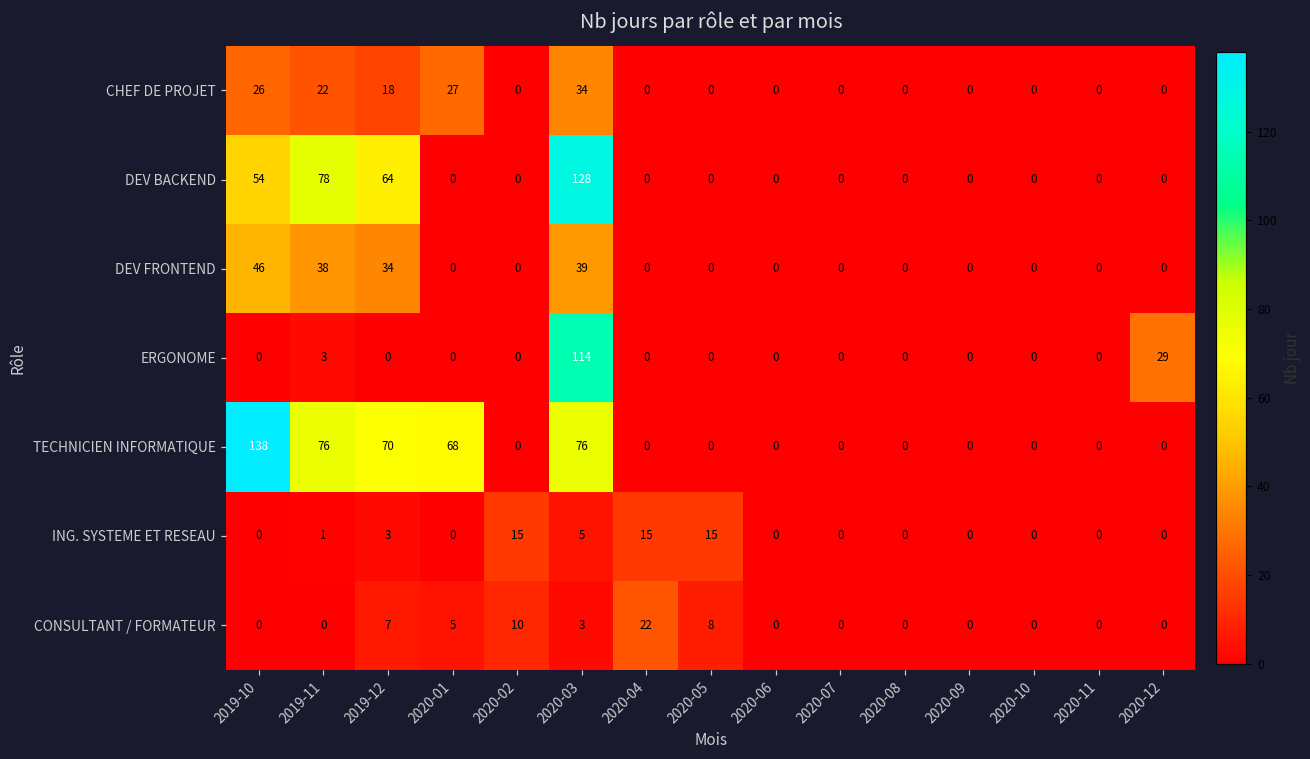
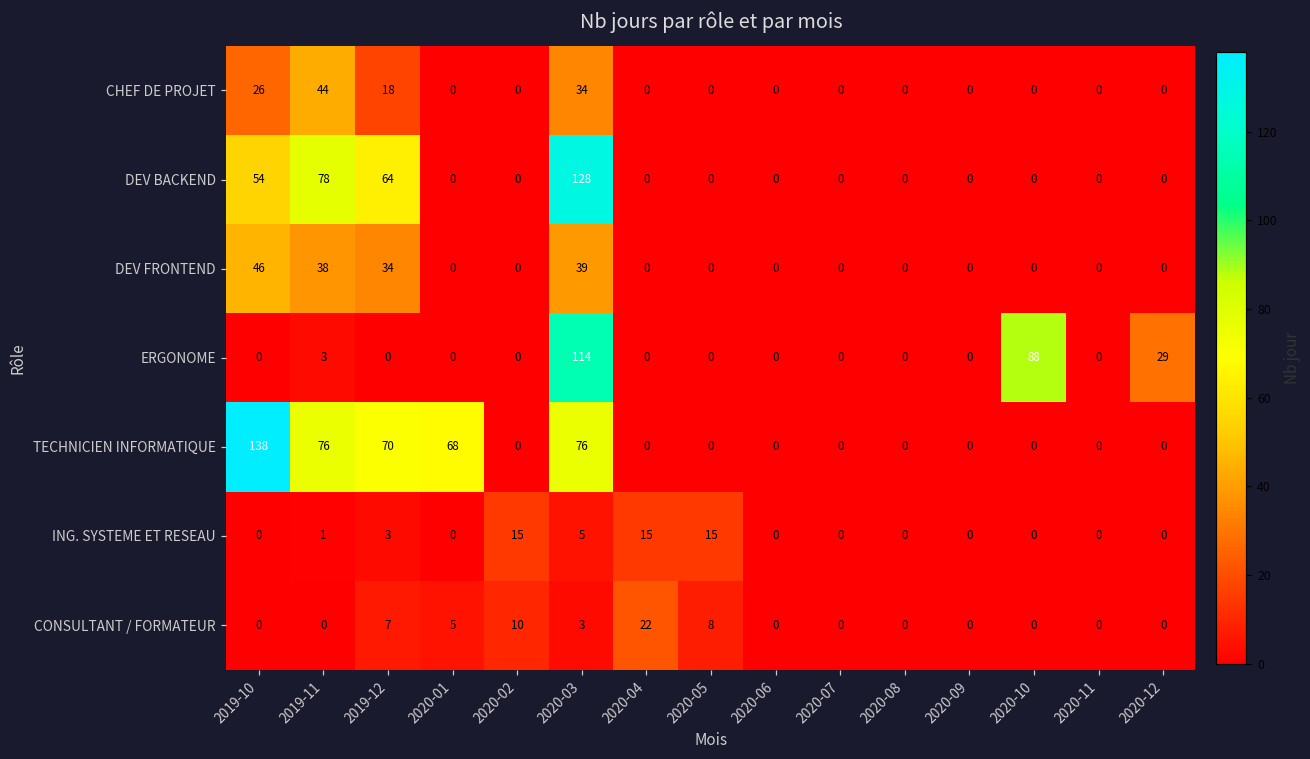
CHEF DE PROJET, 2019-11: 22 -> 44
CHEF DE PROJET, 2020-01: 27 -> 0
ERGONOME, 2020-10: 0 -> 88
